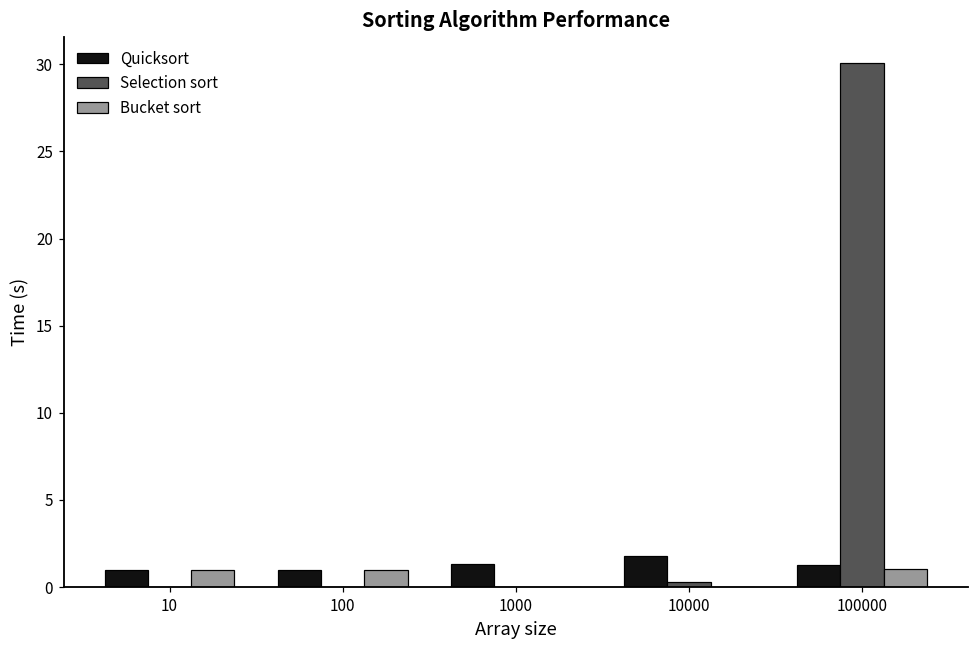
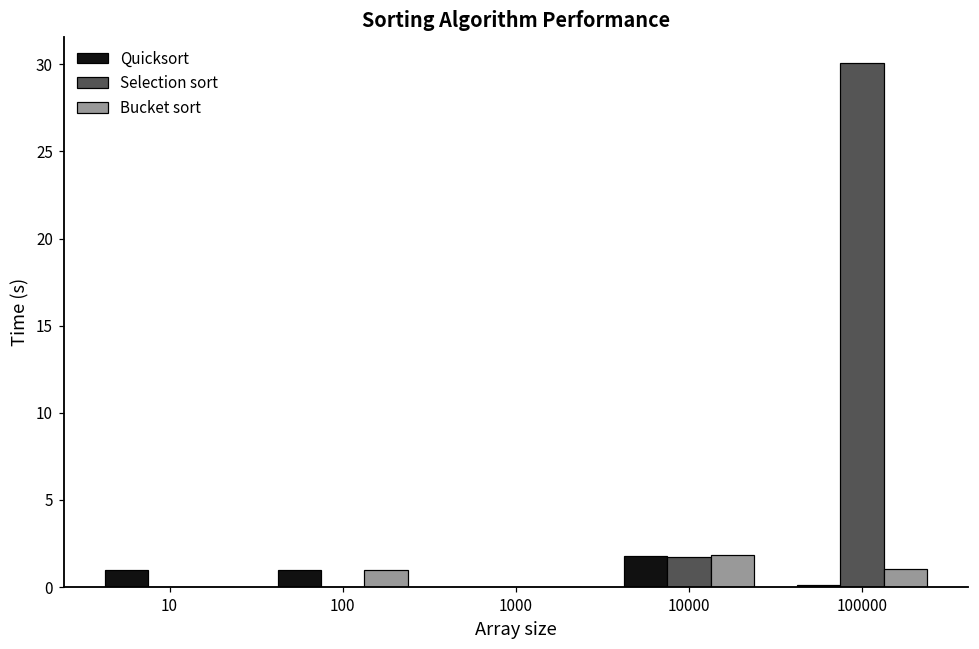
Bucket sort, 10: 1 -> 0
Quicksort, 1000: 1.3 -> 0.0
Selection sort, 10000: 0.3 -> 1.7
Bucket sort, 10000: 0.0 -> 1.9
Quicksort, 100000: 1.3 -> 0.1
